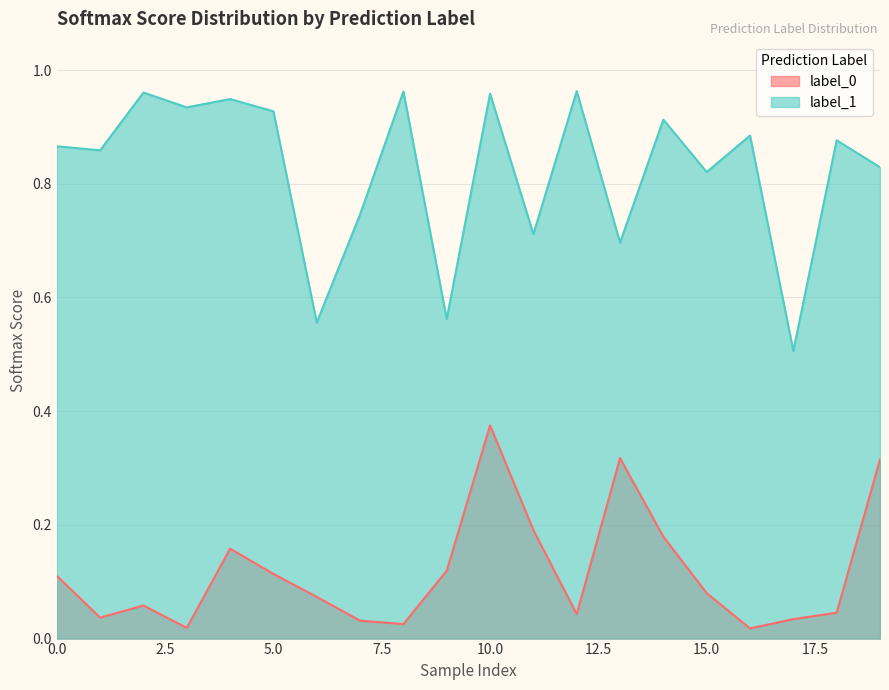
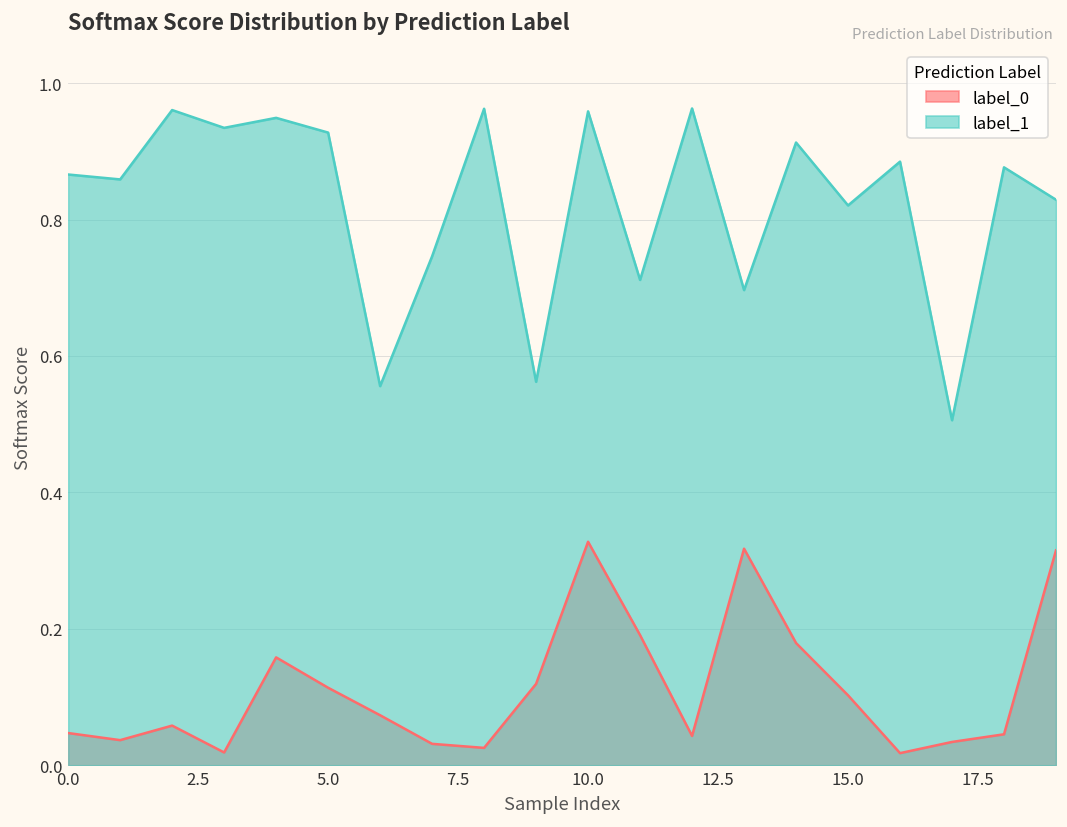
label_0, 0.0: 0.11 -> 0.05
label_0, 10.0: 0.38 -> 0.33
label_0, 15.0: 0.08 -> 0.10
